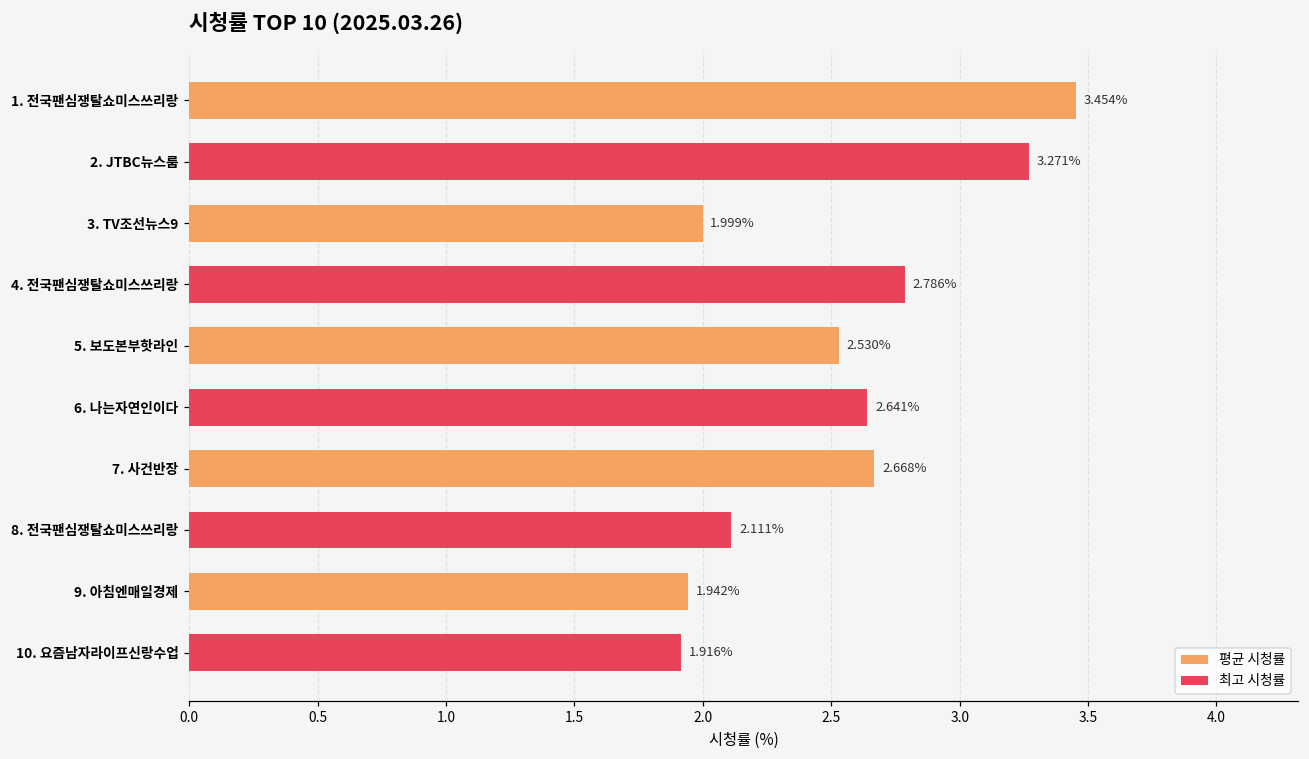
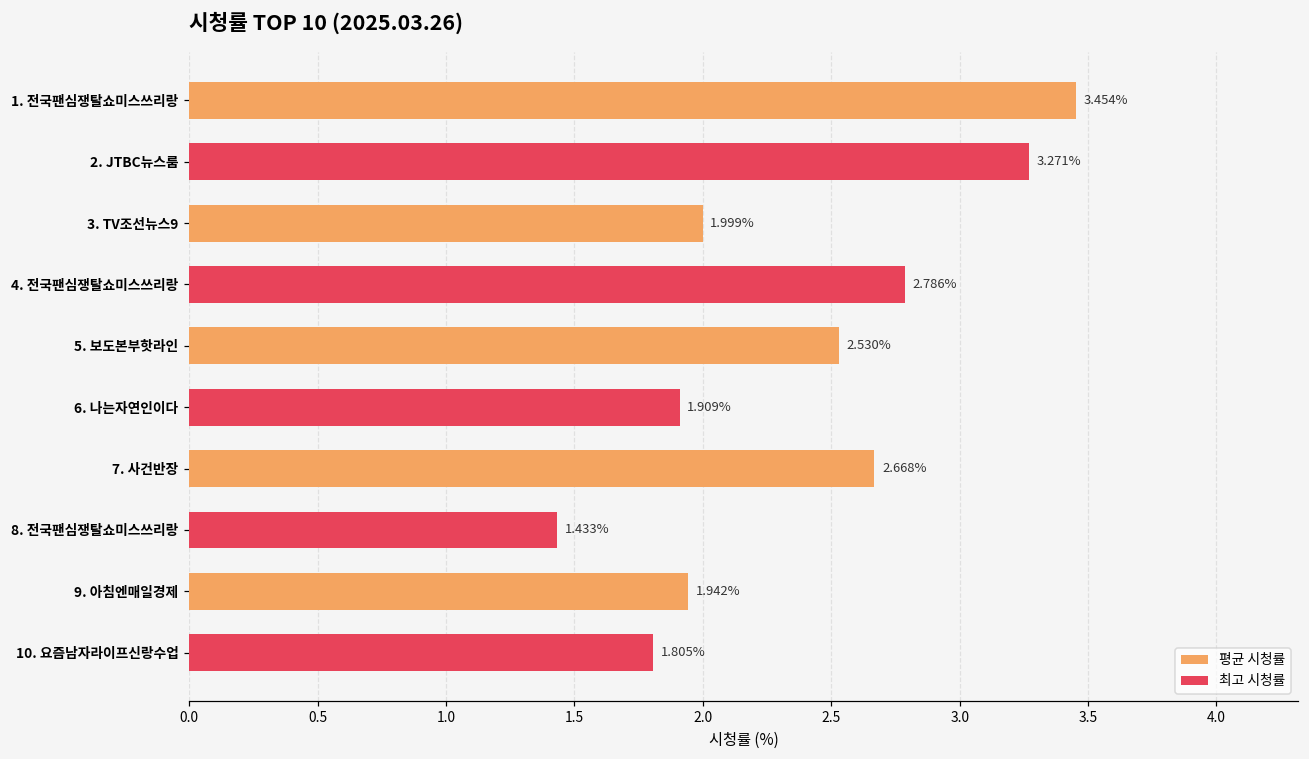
최고 시청률, 6. 나는자연인이다: 2.641% -> 1.909%
최고 시청률, 8. 전국팬심쟁탈쇼미스쓰리랑: 2.111% -> 1.433%
최고 시청률, 10. 요즘남자라이프신랑수업: 1.916% -> 1.805%
